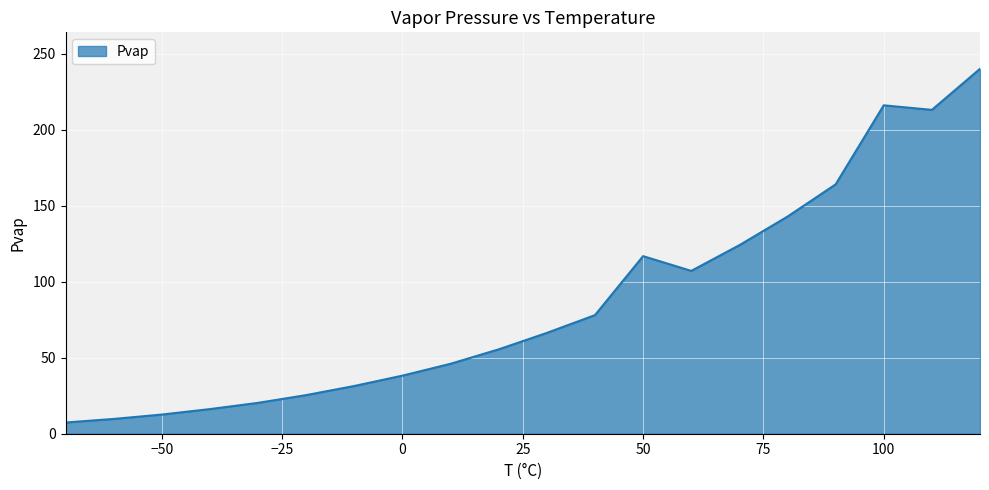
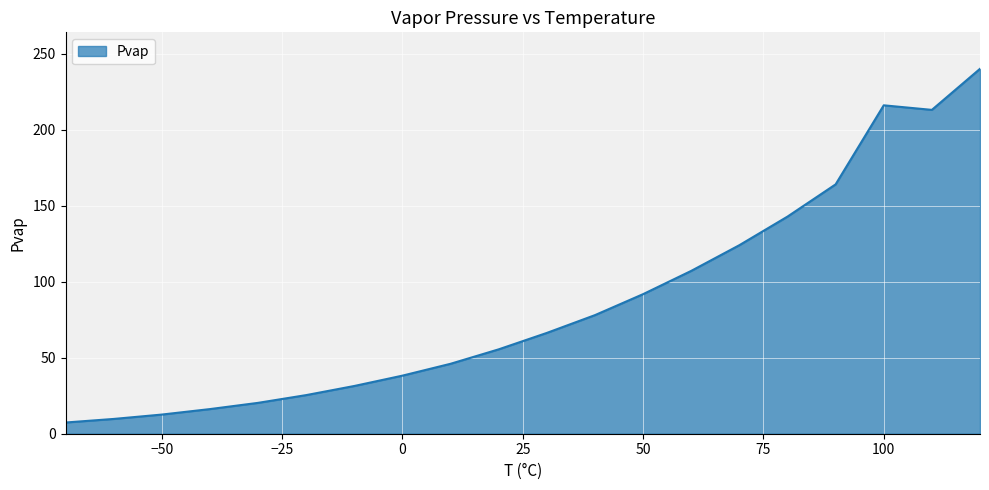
50: 117 -> 92
